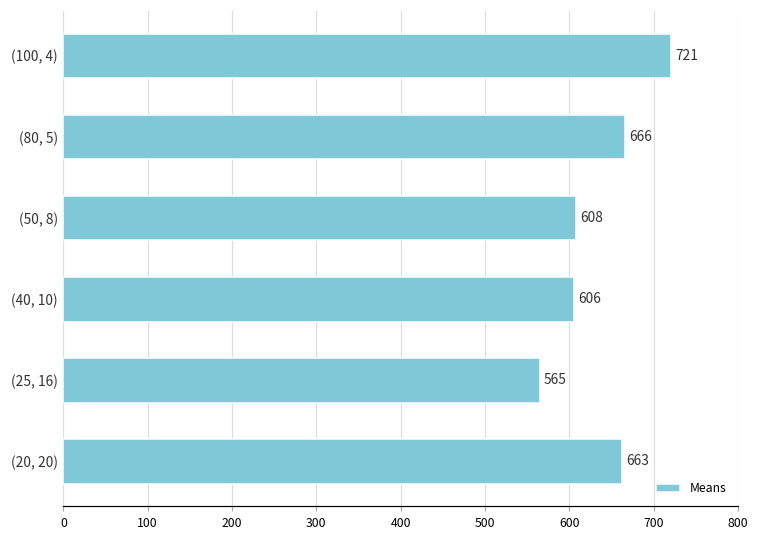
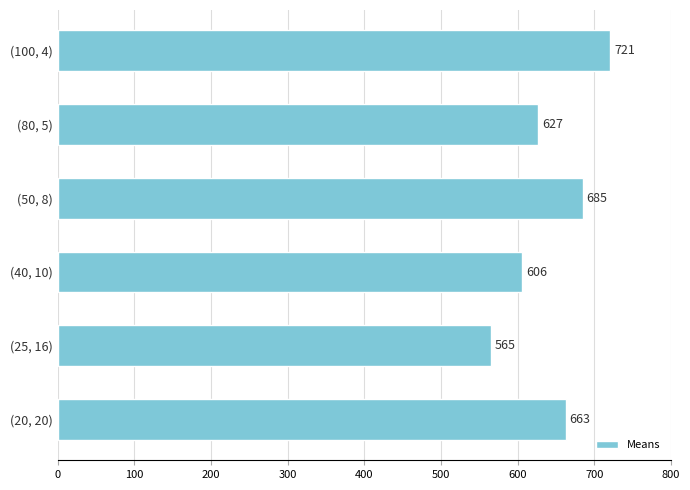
(80, 5): 666 -> 627
(50, 8): 608 -> 685
